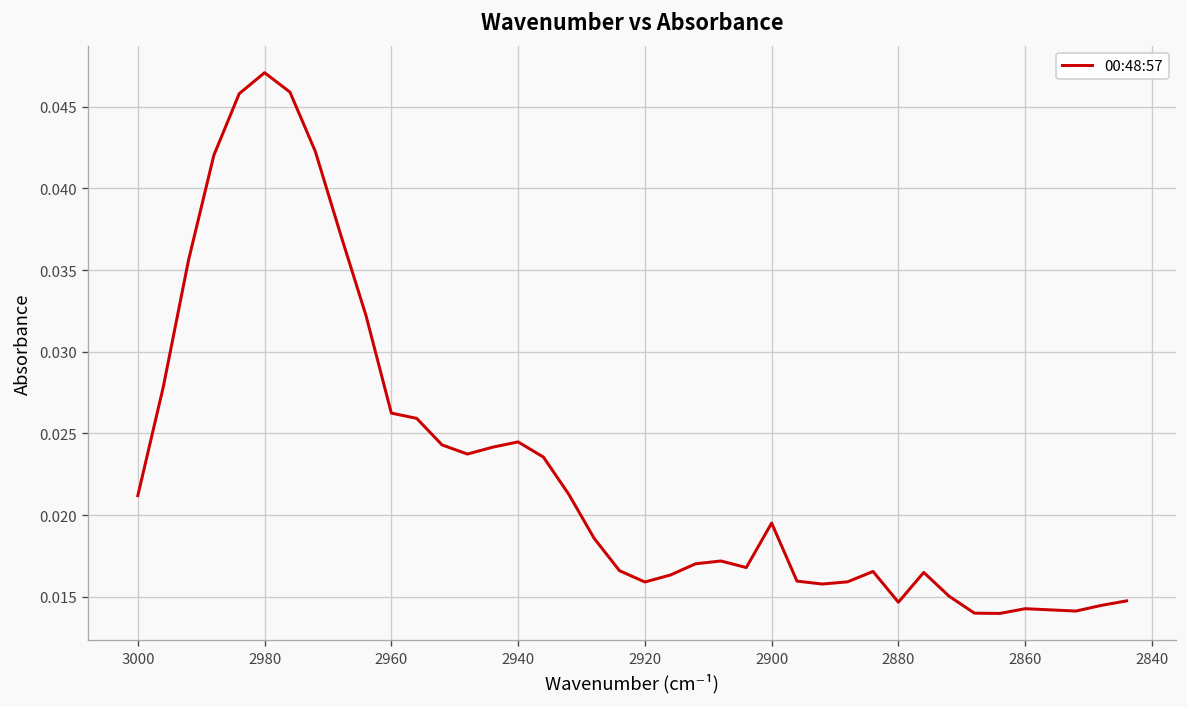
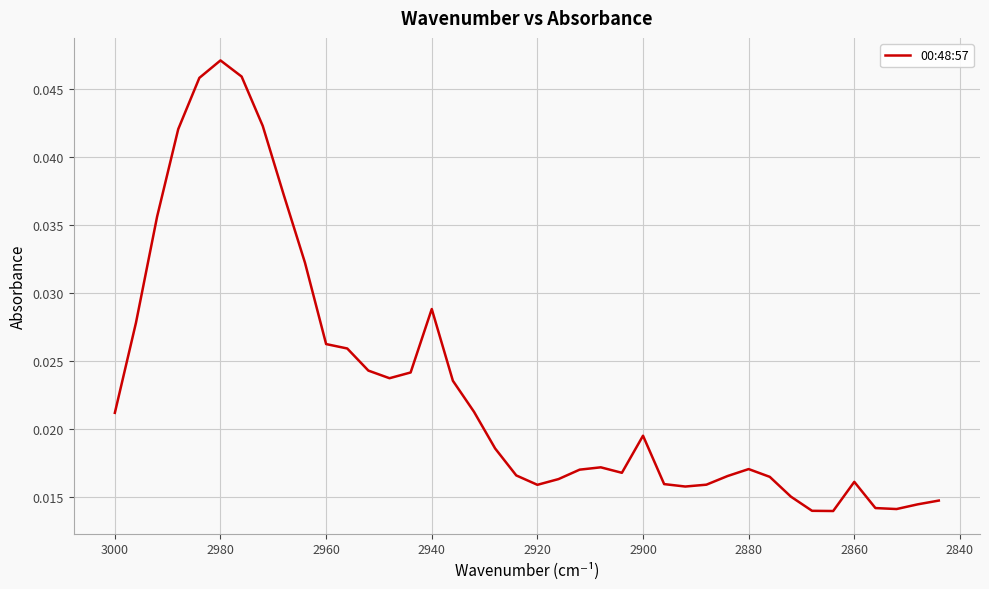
2940: 0.0245 -> 0.0288
2880: 0.0147 -> 0.0171
2860: 0.0143 -> 0.0161
